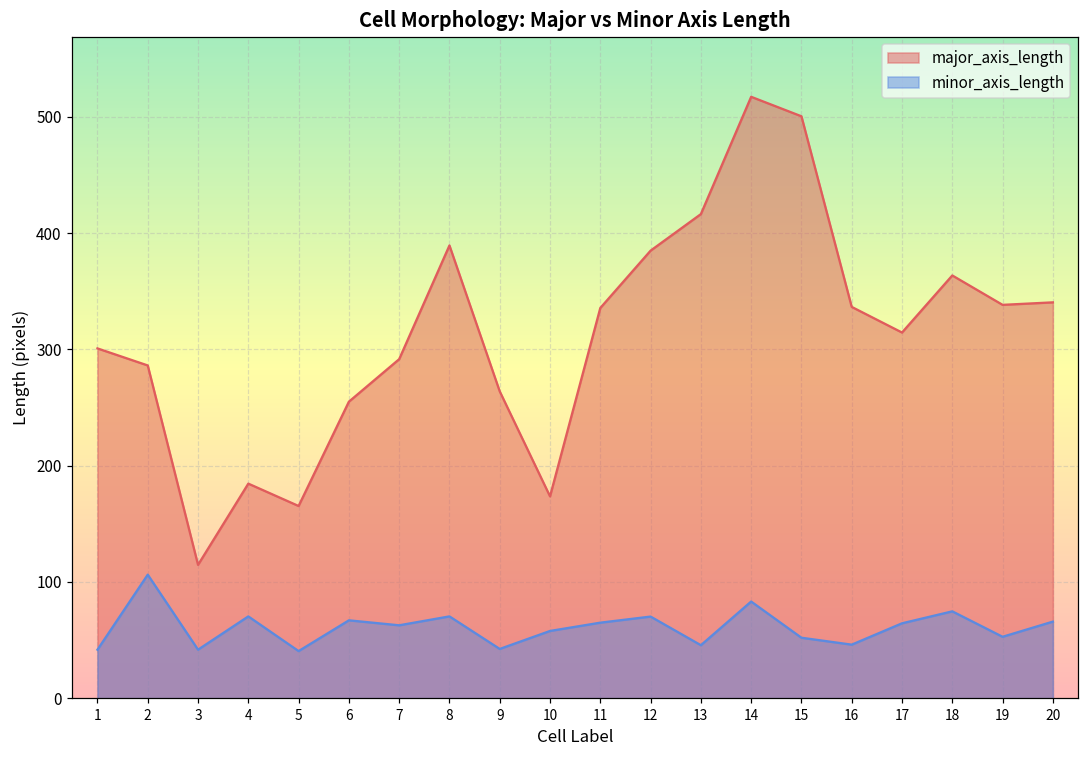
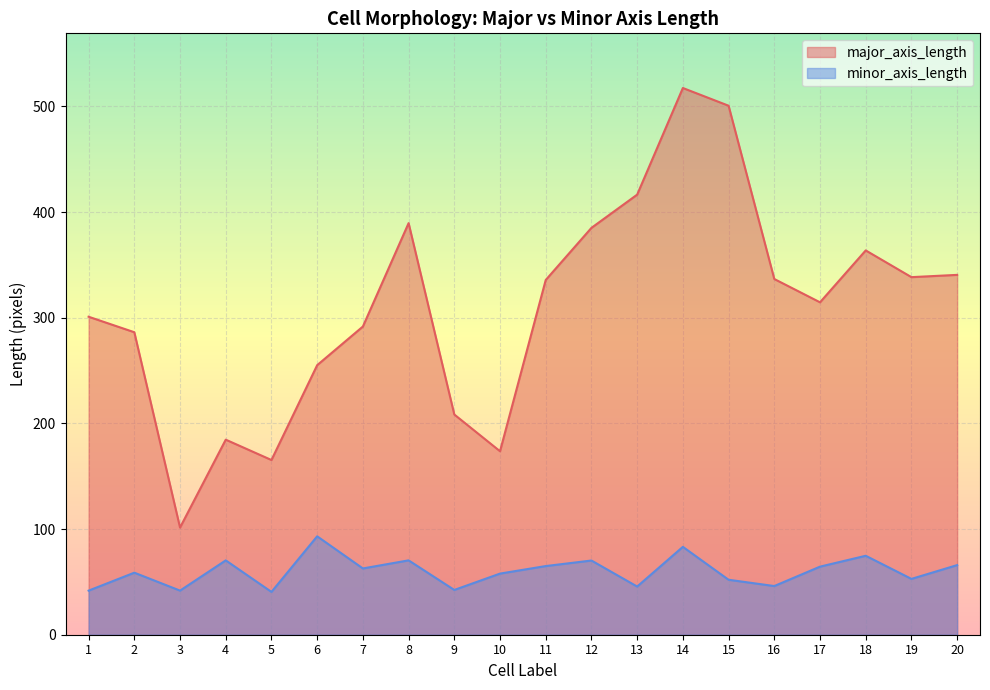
minor_axis_length, 2: 106 -> 59
major_axis_length, 3: 115 -> 101
minor_axis_length, 6: 67 -> 93
major_axis_length, 9: 264 -> 208
